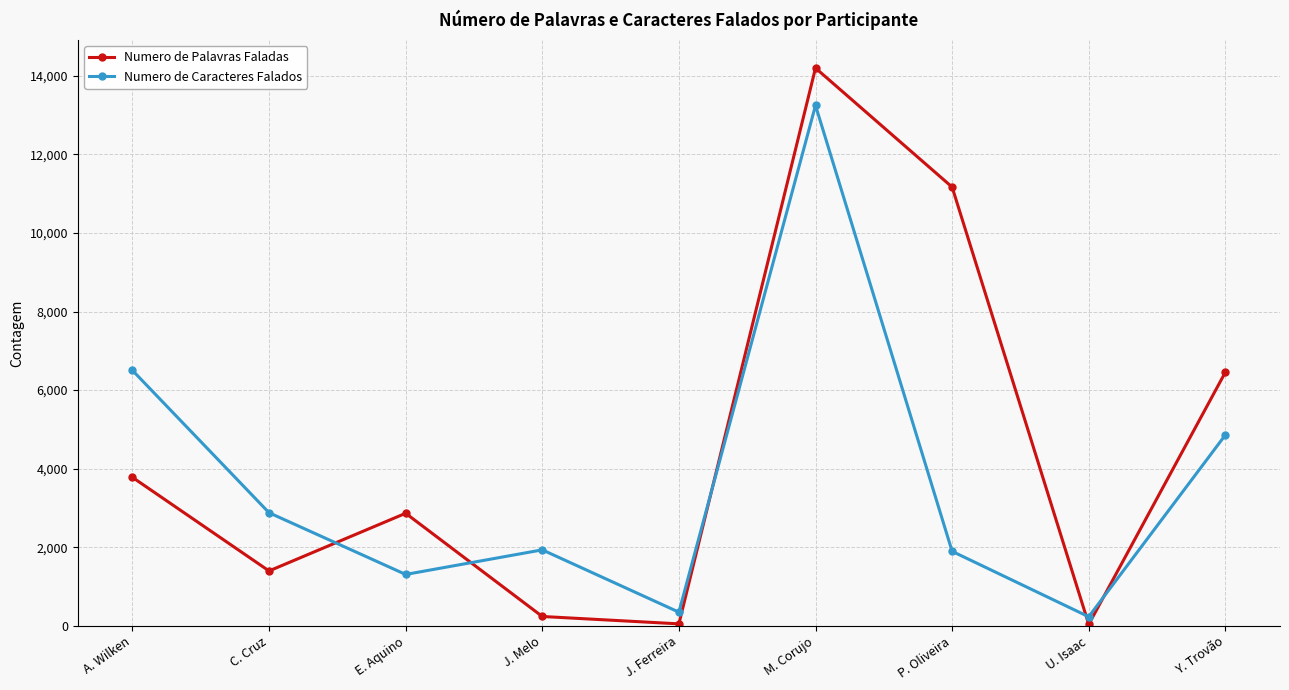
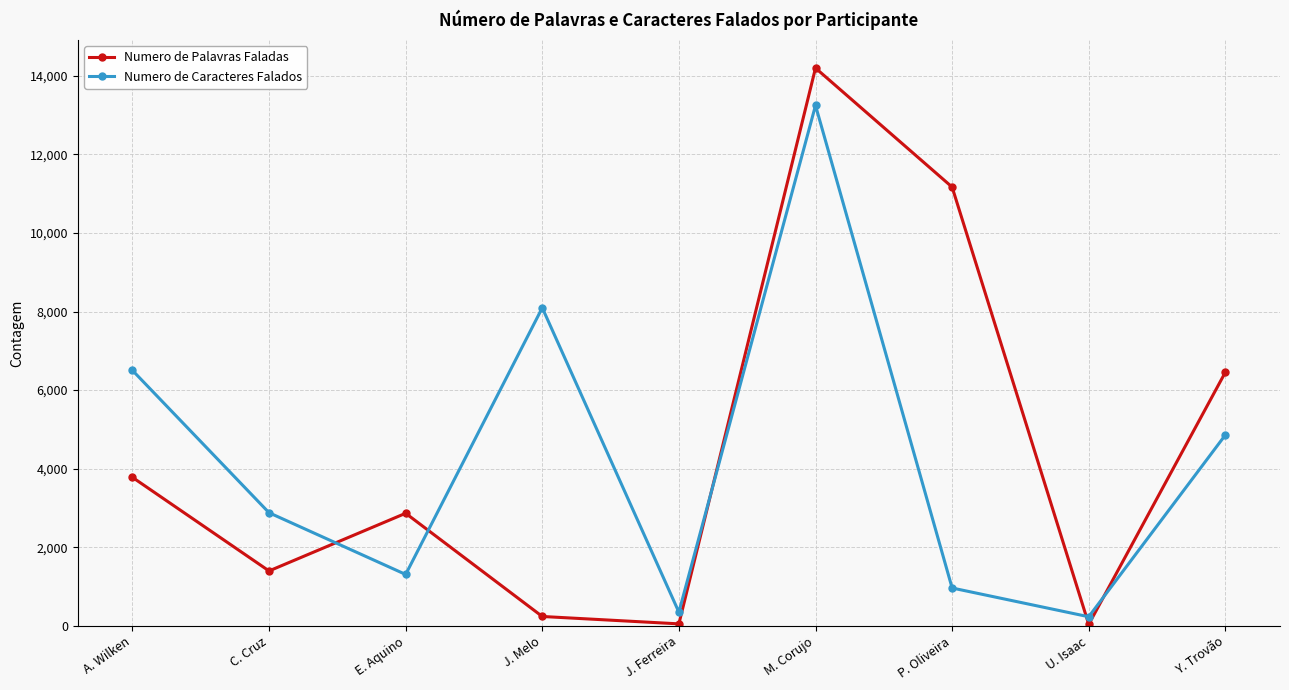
Numero de Caracteres Falados, J. Melo: 1,900 -> 8,100
Numero de Caracteres Falados, P. Oliveira: 1,900 -> 1,000
